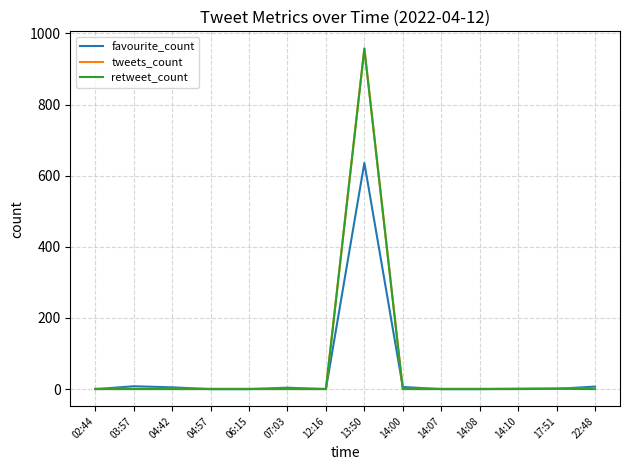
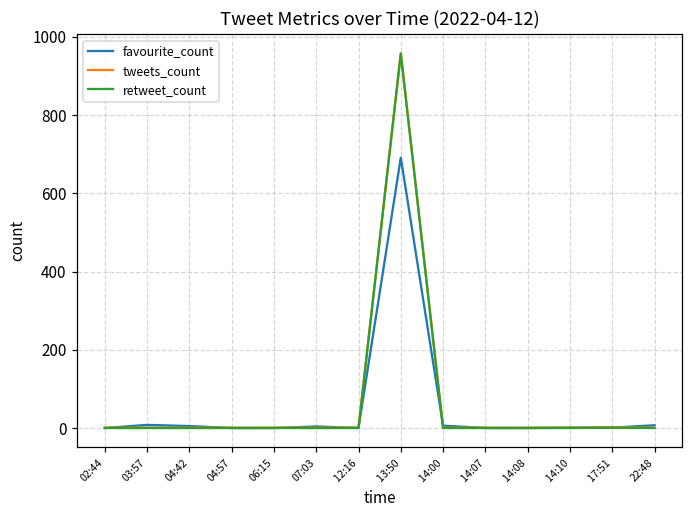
favourite_count, 13:50: 640 -> 690
